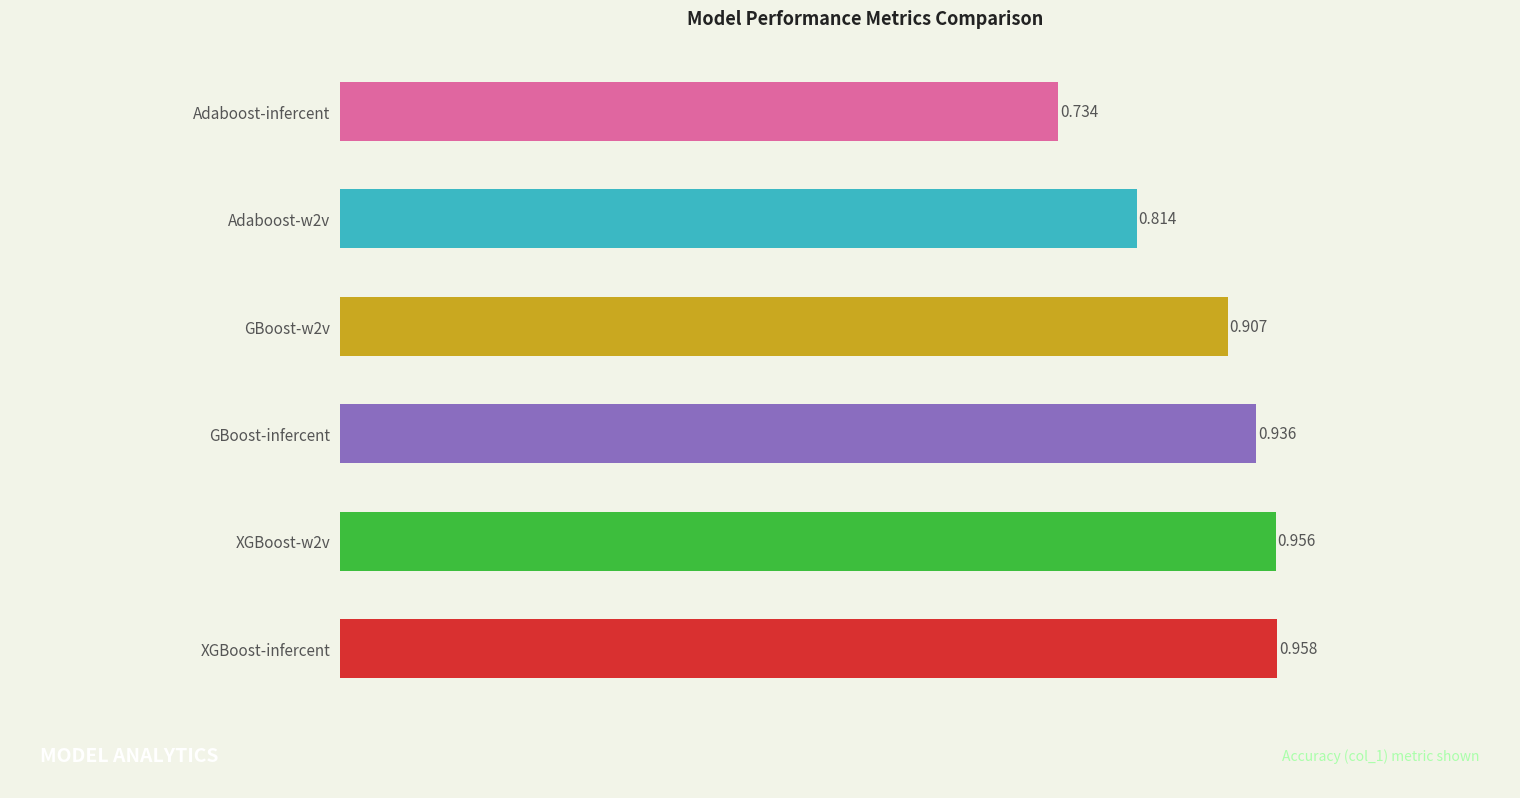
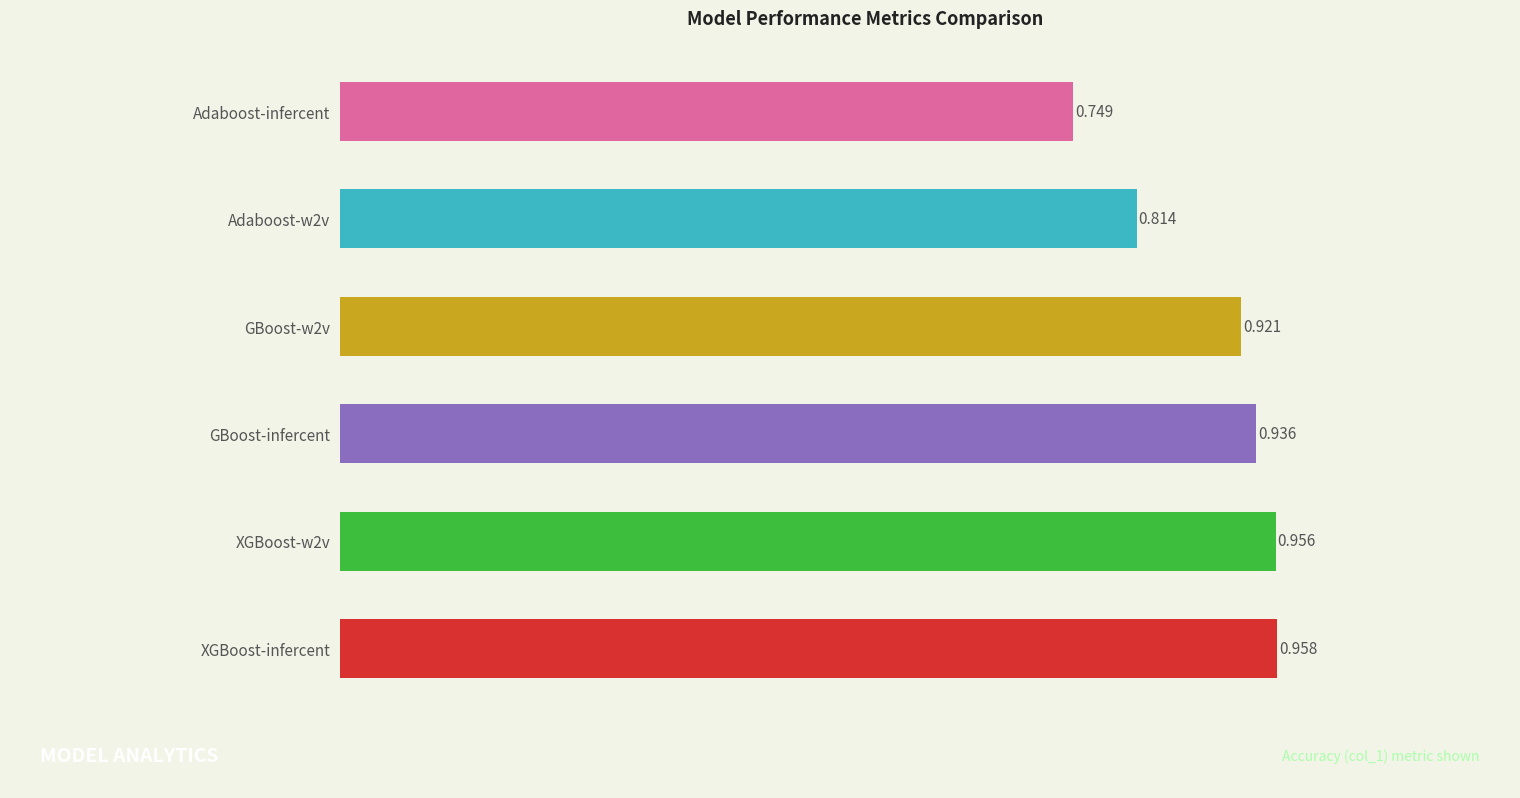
Adaboost-infercent: 0.734 -> 0.749
GBoost-w2v: 0.907 -> 0.921
